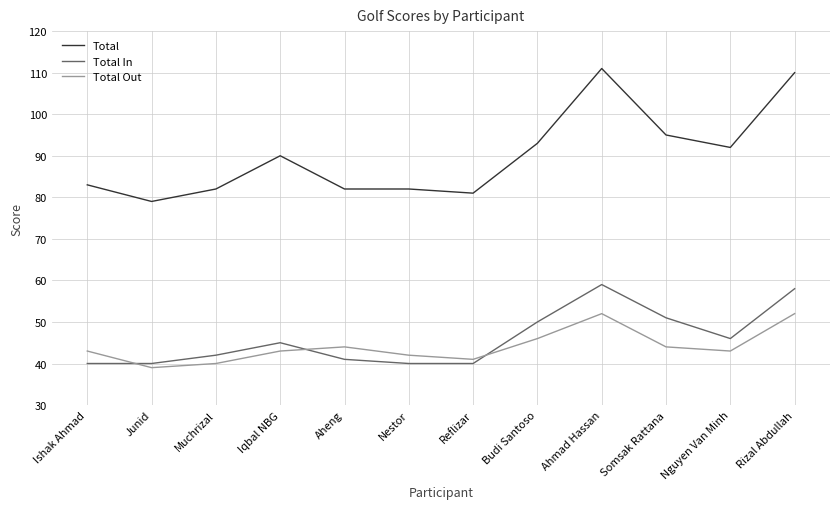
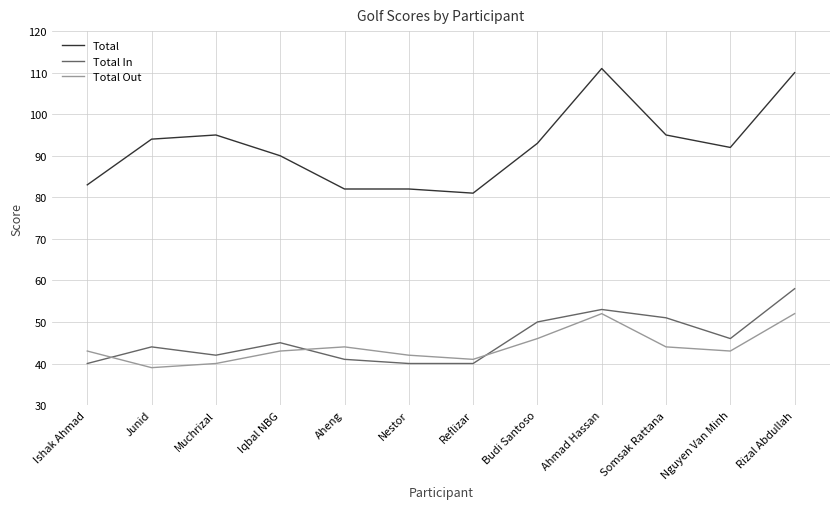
Total, Junid: 79 -> 94
Total In, Junid: 40 -> 44
Total, Muchrizal: 82 -> 95
Total In, Ahmad Hassan: 59 -> 53
